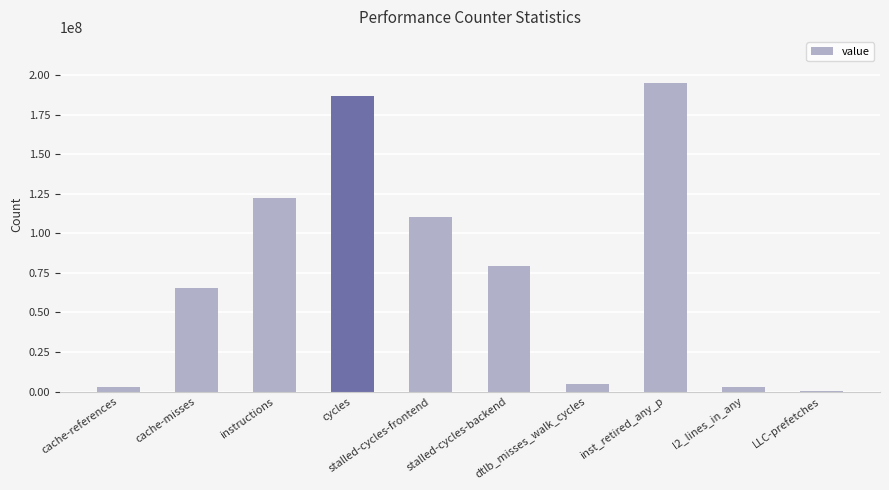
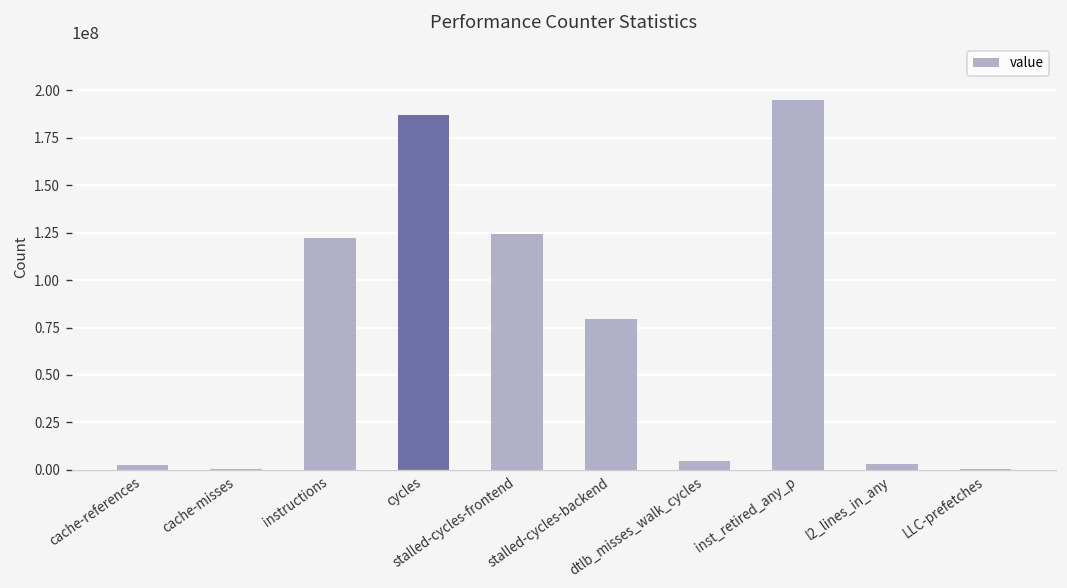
cache-misses: 66000000 -> 0
stalled-cycles-frontend: 110000000 -> 124000000
